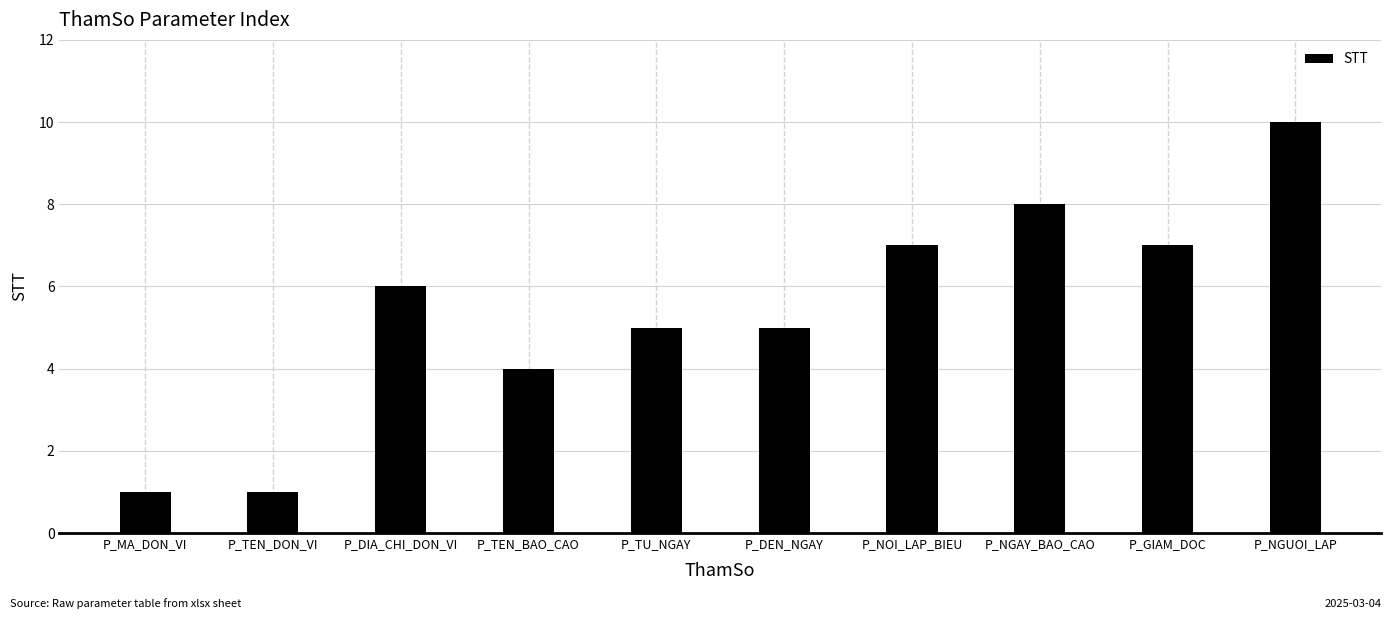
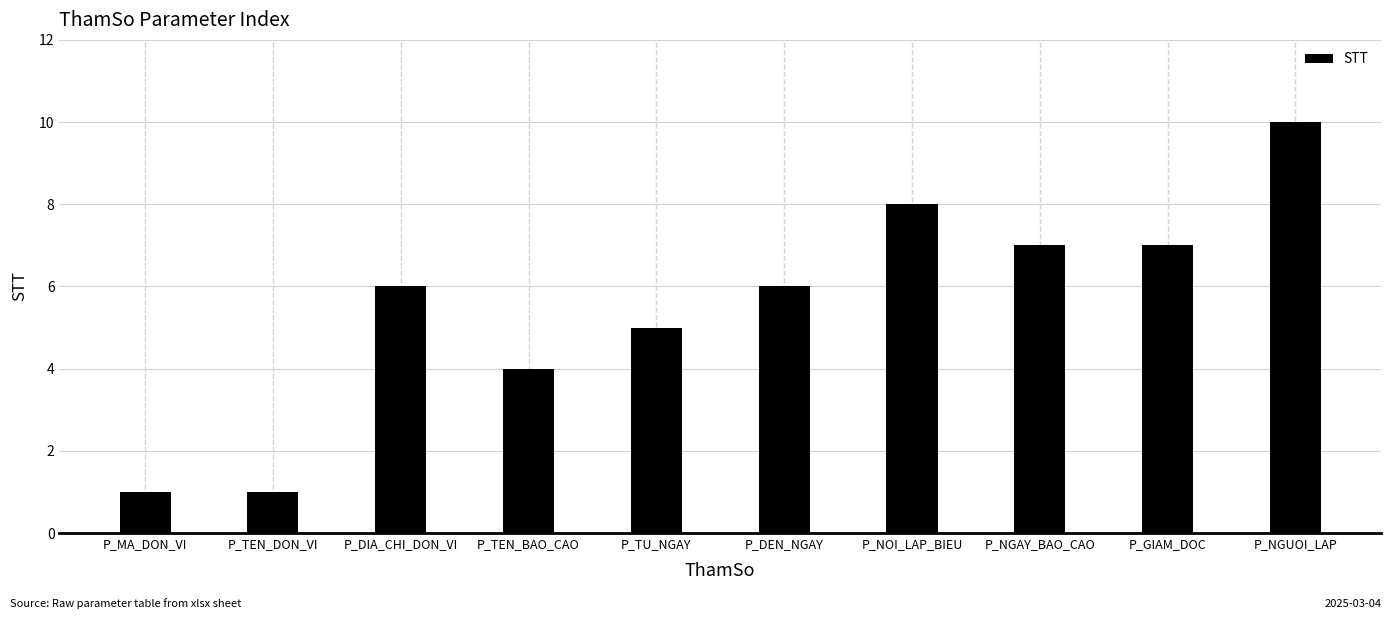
P_DEN_NGAY: 5 -> 6
P_NOI_LAP_BIEU: 7 -> 8
P_NGAY_BAO_CAO: 8 -> 7
